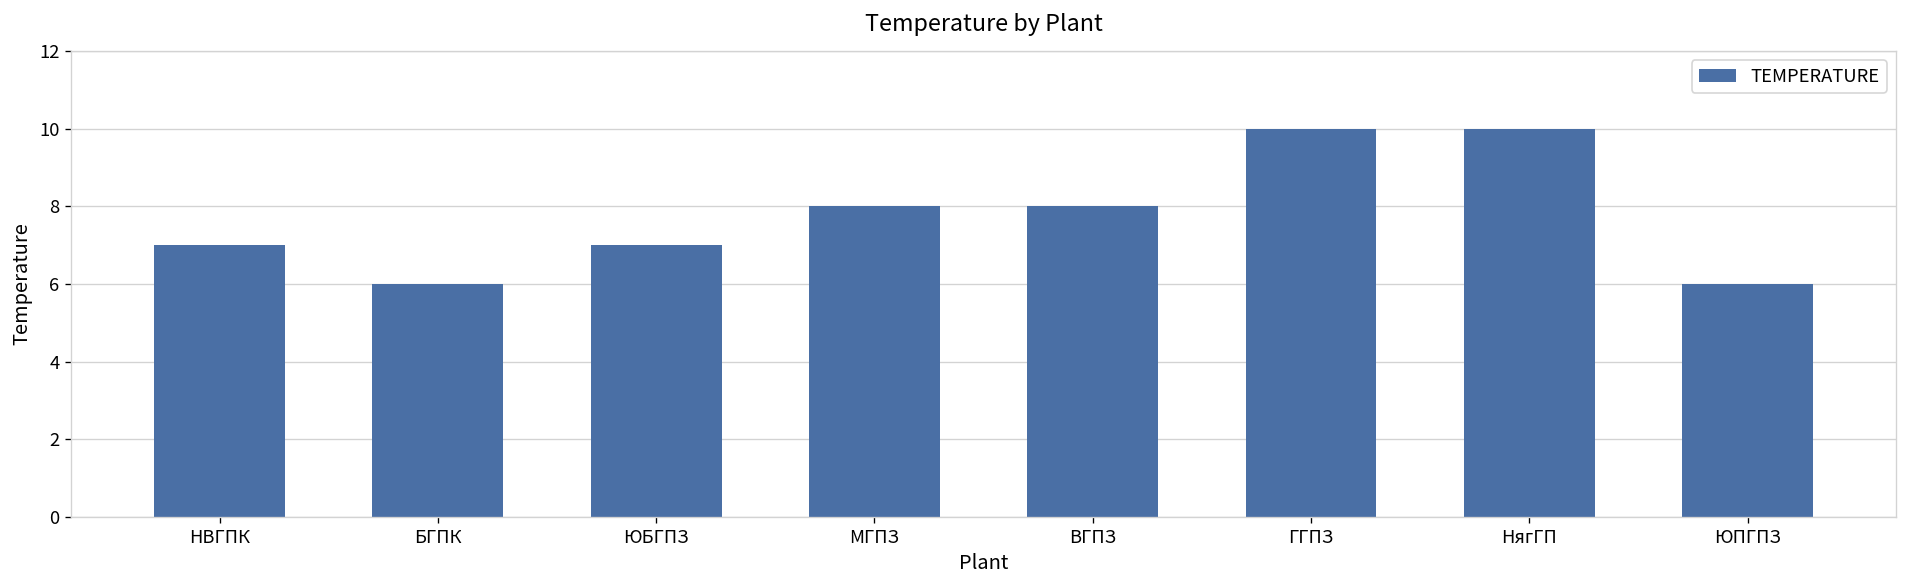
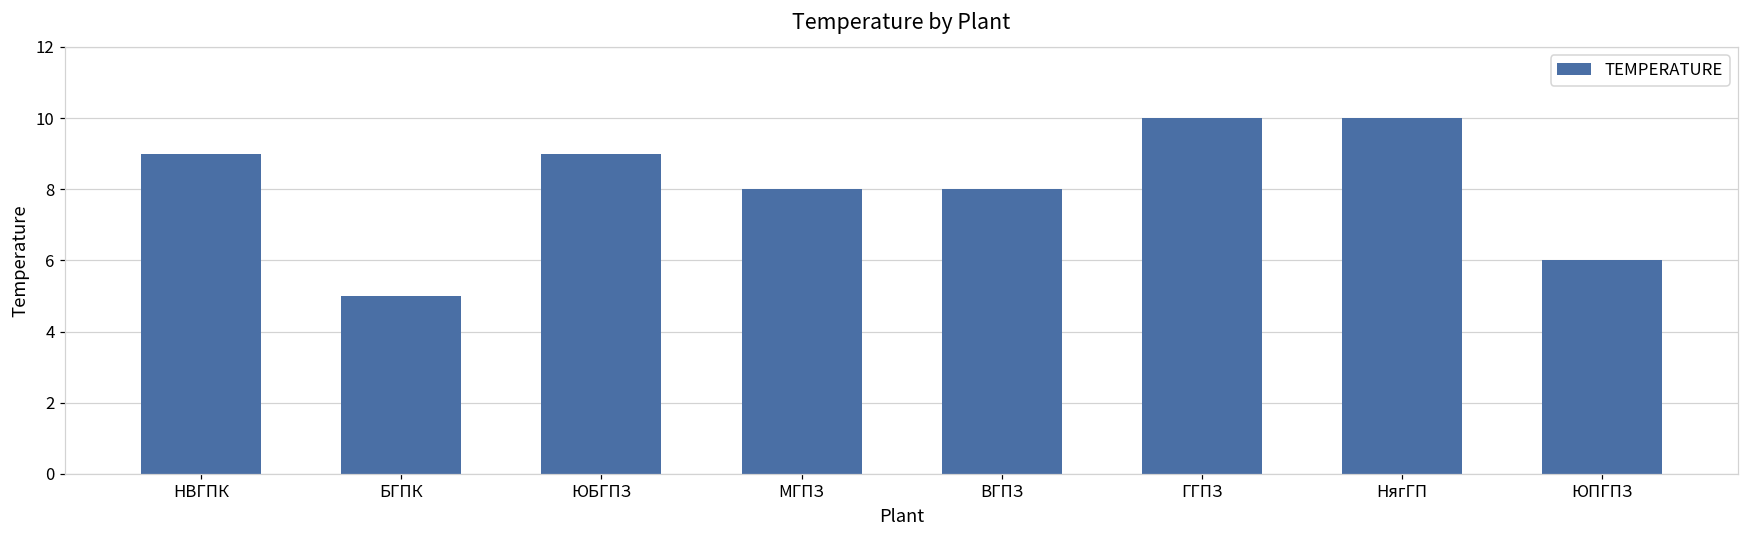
НВГПК: 7 -> 9
БГПК: 6 -> 5
ЮБГПЗ: 7 -> 9
